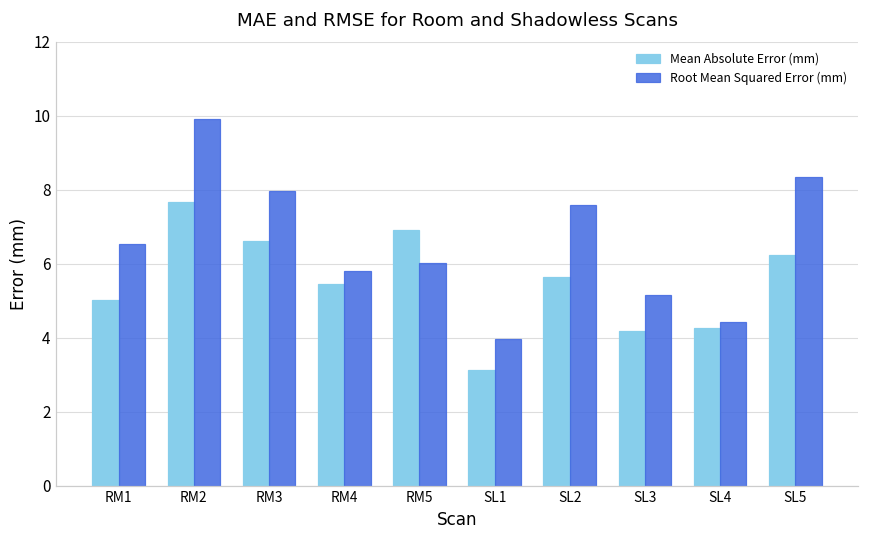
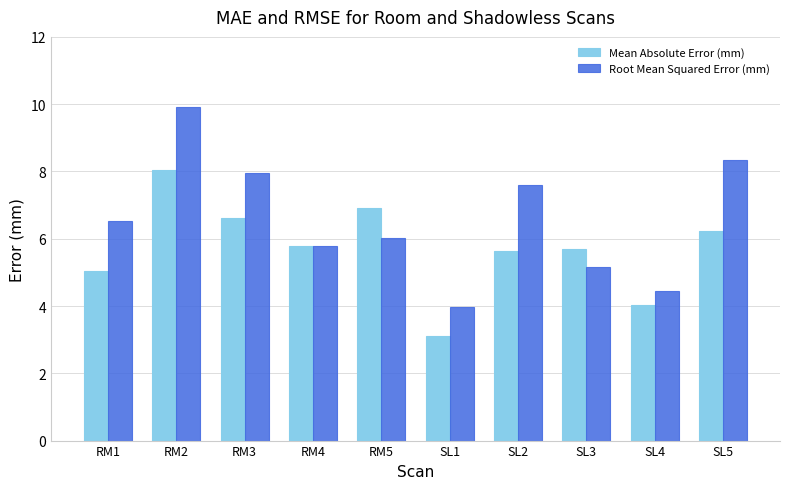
Mean Absolute Error (mm), RM2: 7.7 -> 8.0
Mean Absolute Error (mm), RM4: 5.5 -> 5.8
Mean Absolute Error (mm), SL3: 4.2 -> 5.7
Mean Absolute Error (mm), SL4: 4.3 -> 4.0
